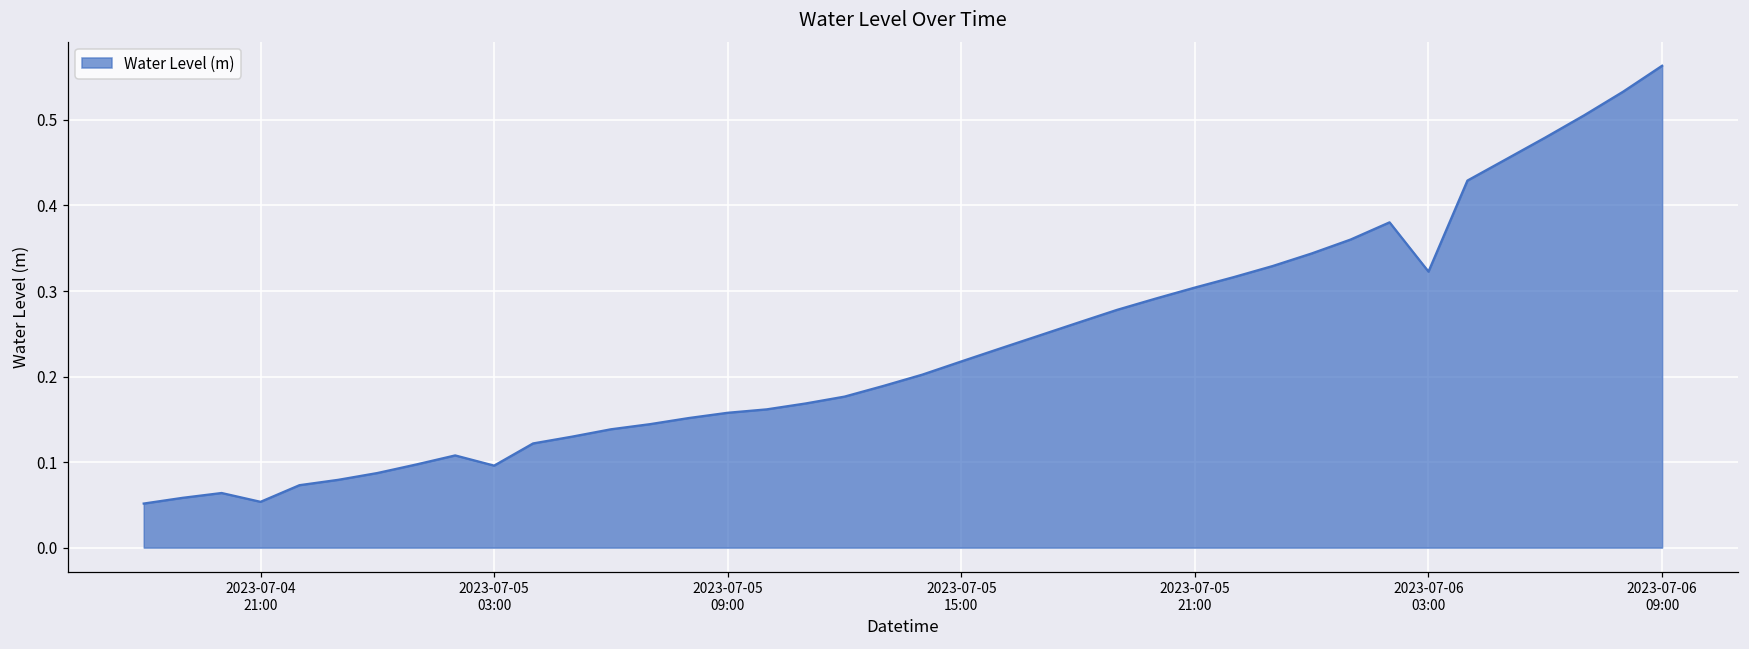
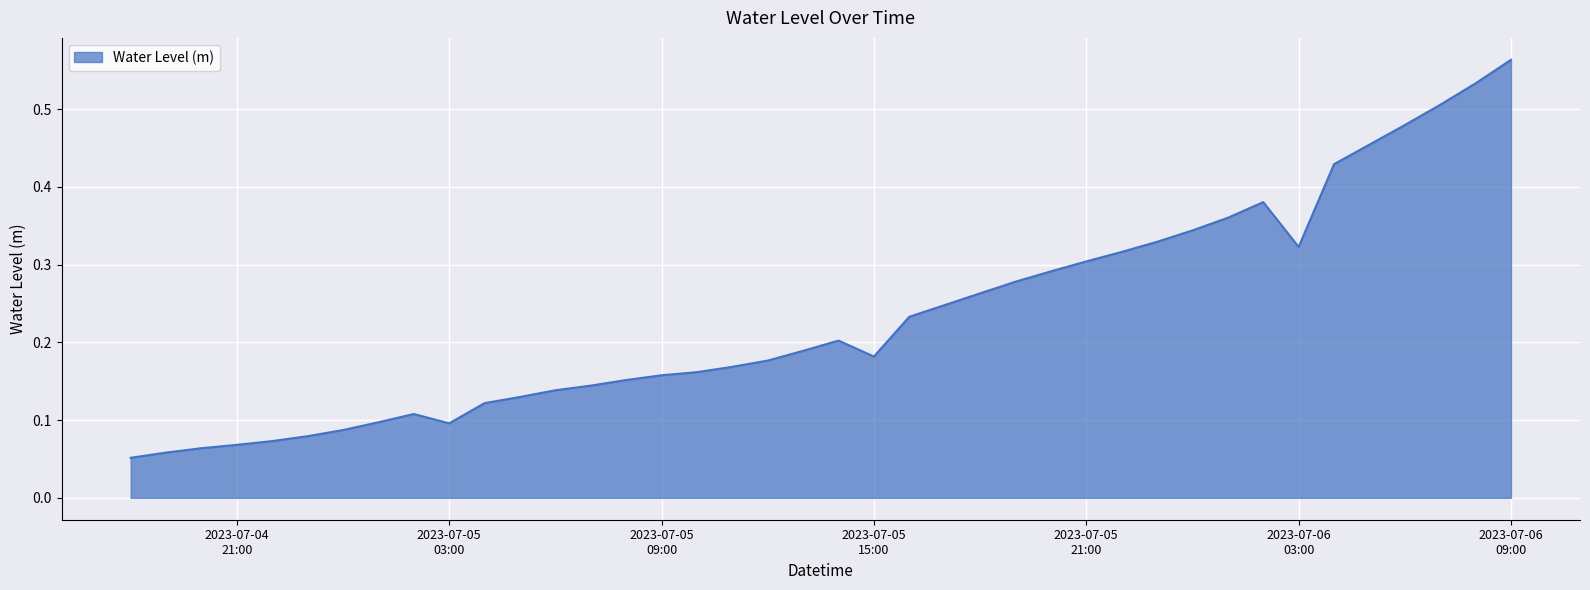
2023-07-04 21:00: 0.05 -> 0.07
2023-07-05 15:00: 0.22 -> 0.18
